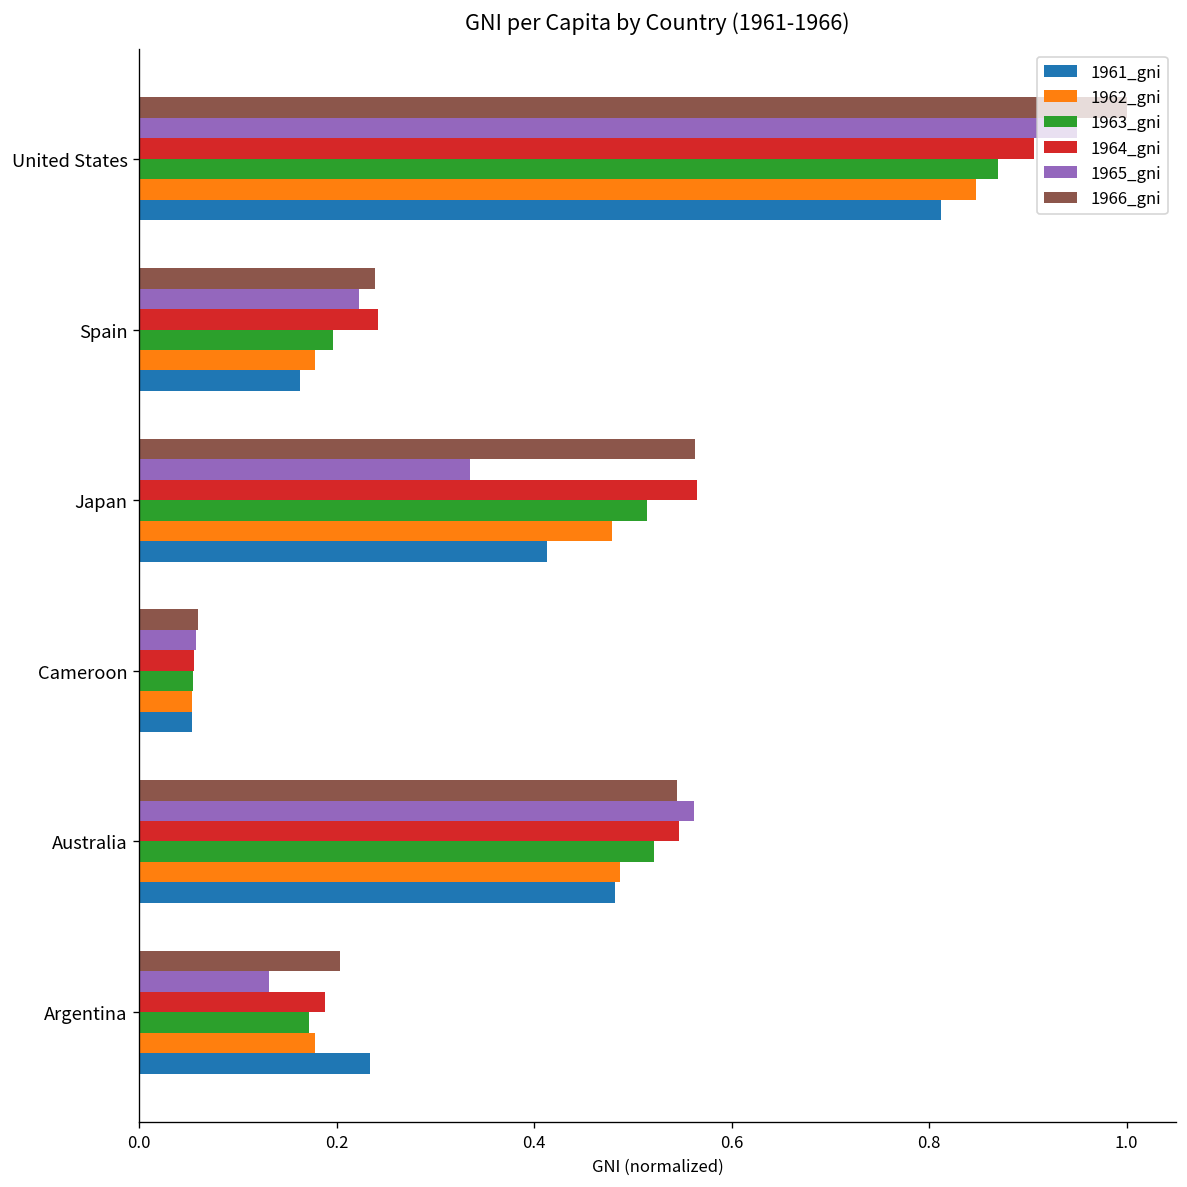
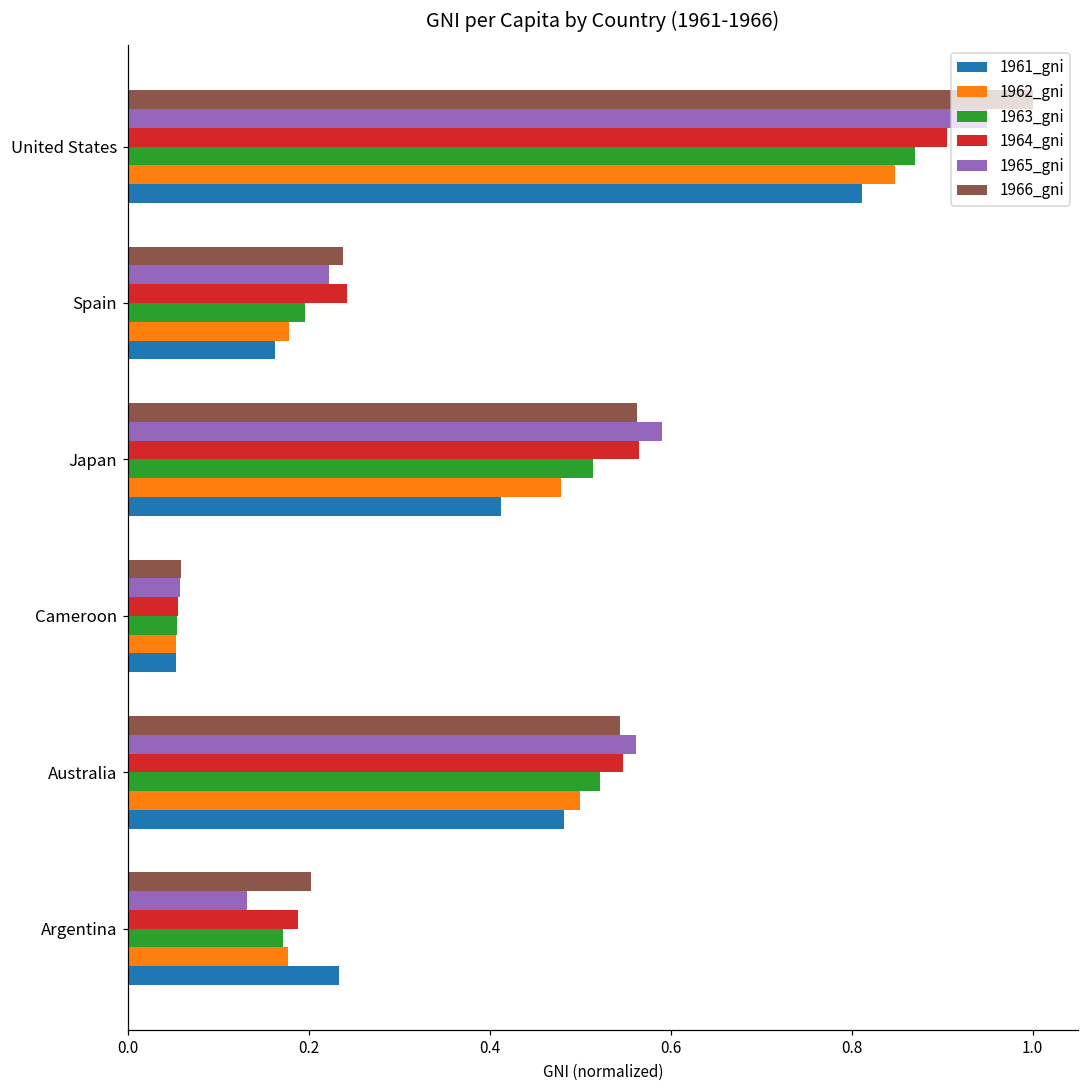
1965_gni, Japan: 0.33 -> 0.59
1962_gni, Australia: 0.49 -> 0.50
